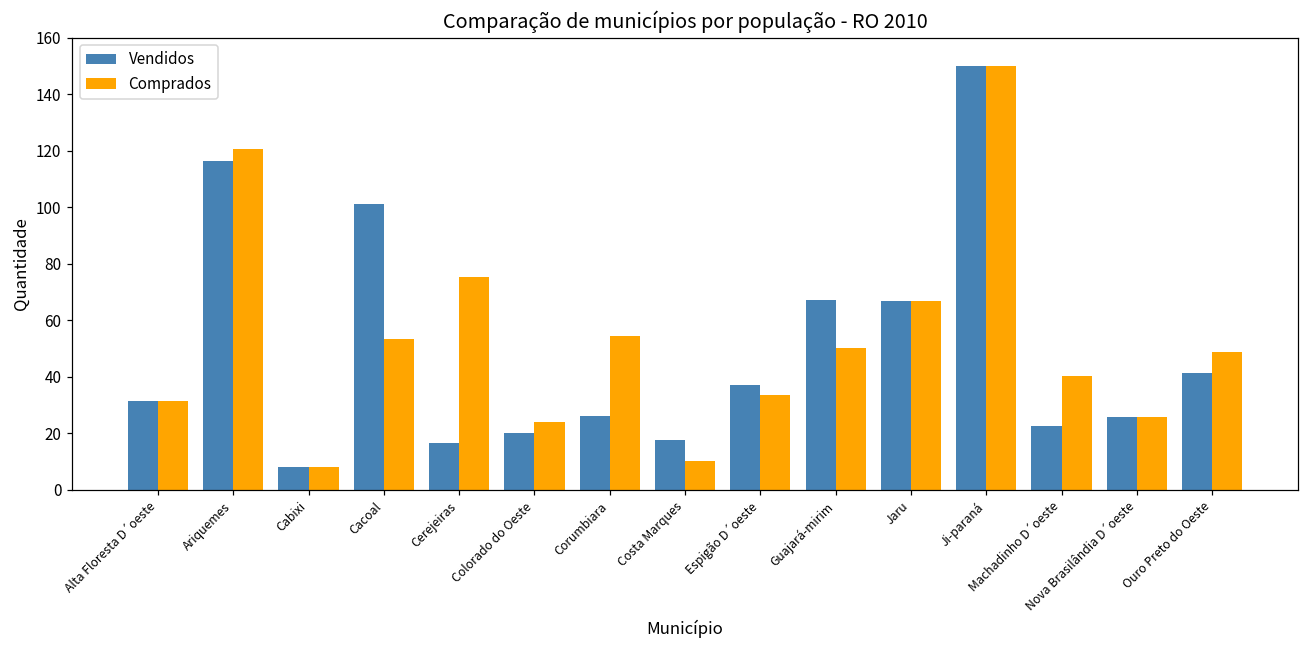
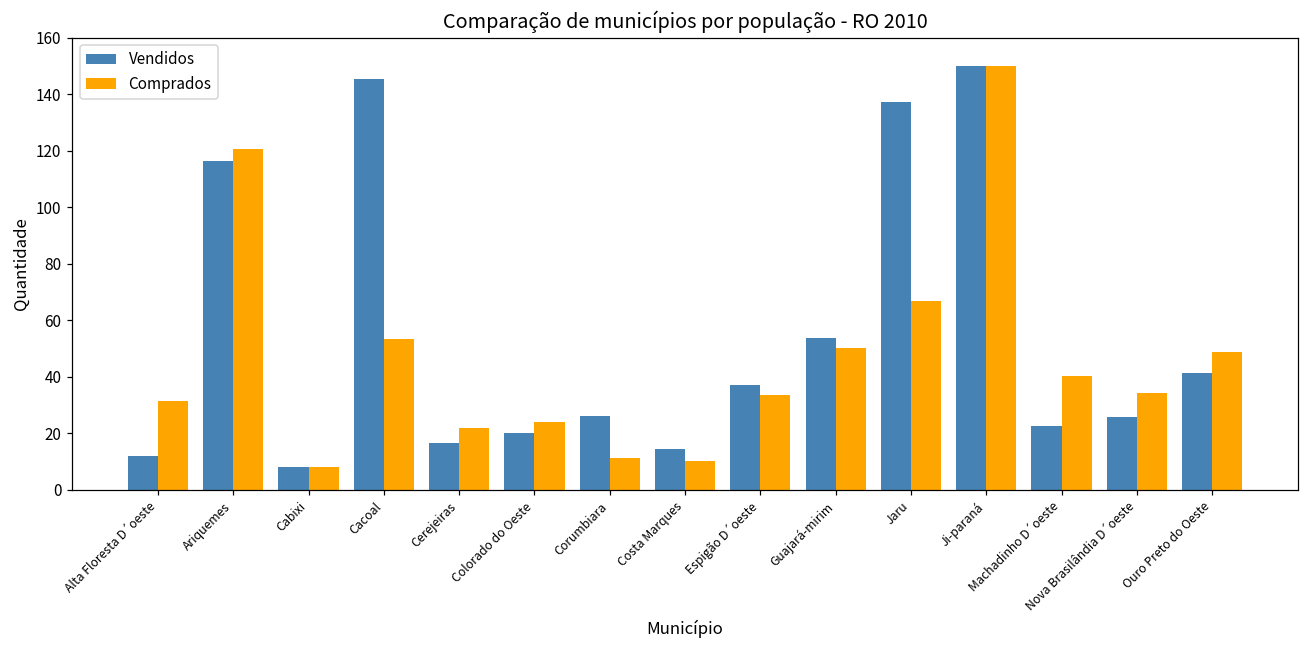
Vendidos, Alta Floresta D´oeste: 31 -> 12
Vendidos, Cacoal: 101 -> 146
Comprados, Cerejeiras: 75 -> 22
Comprados, Corumbiara: 54 -> 11
Vendidos, Costa Marques: 18 -> 14
Vendidos, Guajará-mirim: 67 -> 54
Vendidos, Jaru: 67 -> 137
Comprados, Nova Brasilândia D´oeste: 26 -> 34
